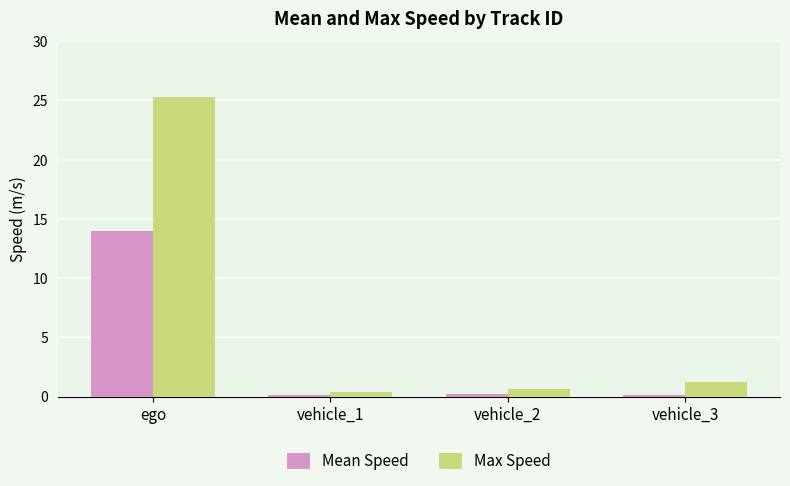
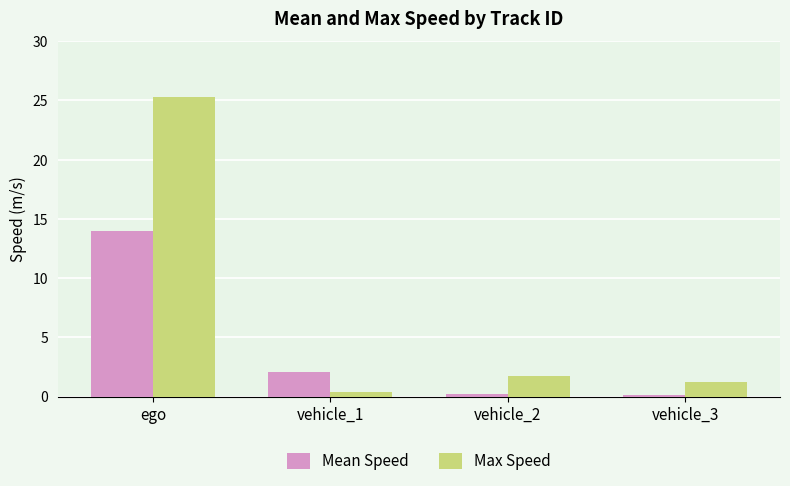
Mean Speed, vehicle_1: 0.2 -> 2.1
Max Speed, vehicle_2: 0.6 -> 1.7
